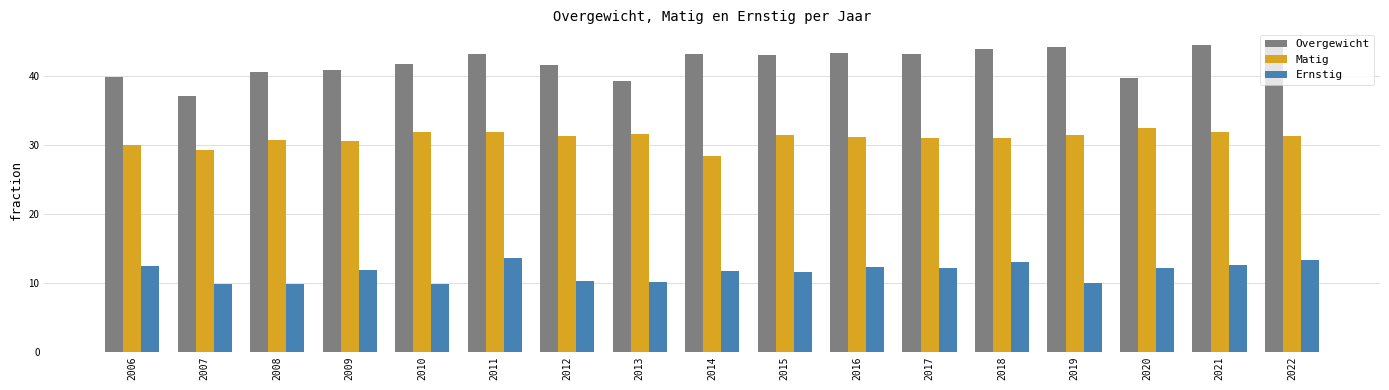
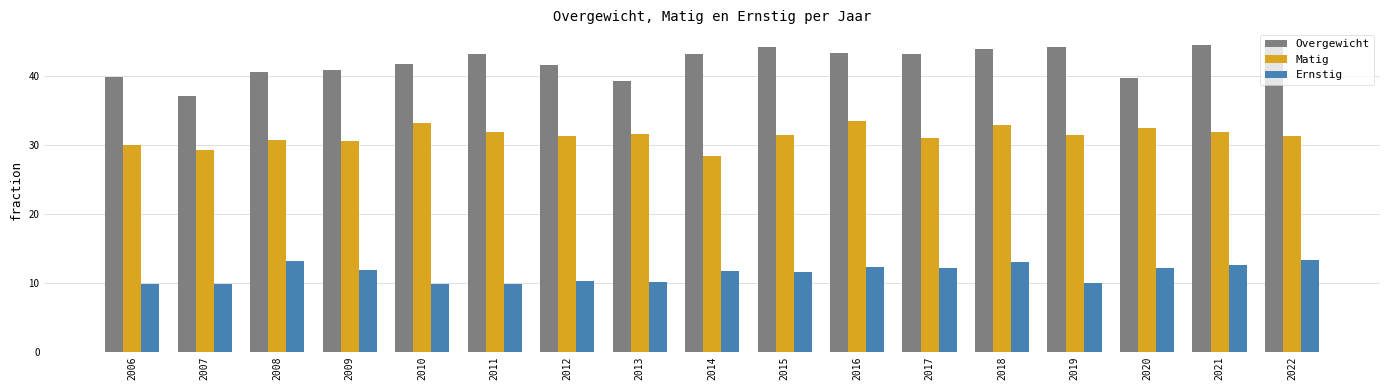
Ernstig, 2006: 12 -> 10
Ernstig, 2008: 10 -> 13
Matig, 2010: 32 -> 33
Ernstig, 2011: 14 -> 10
Overgewicht, 2015: 43 -> 44
Matig, 2016: 31 -> 33
Matig, 2018: 31 -> 33
